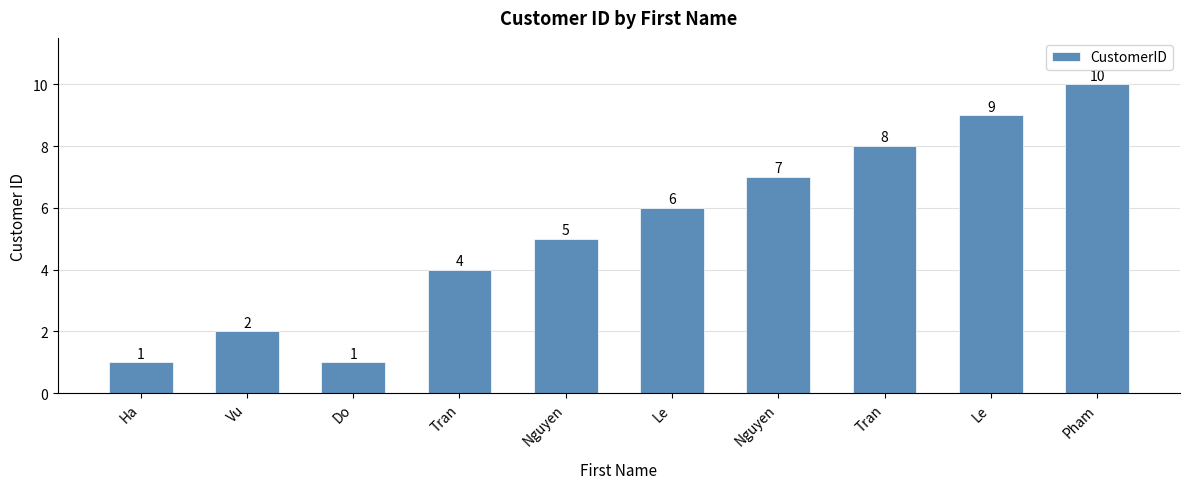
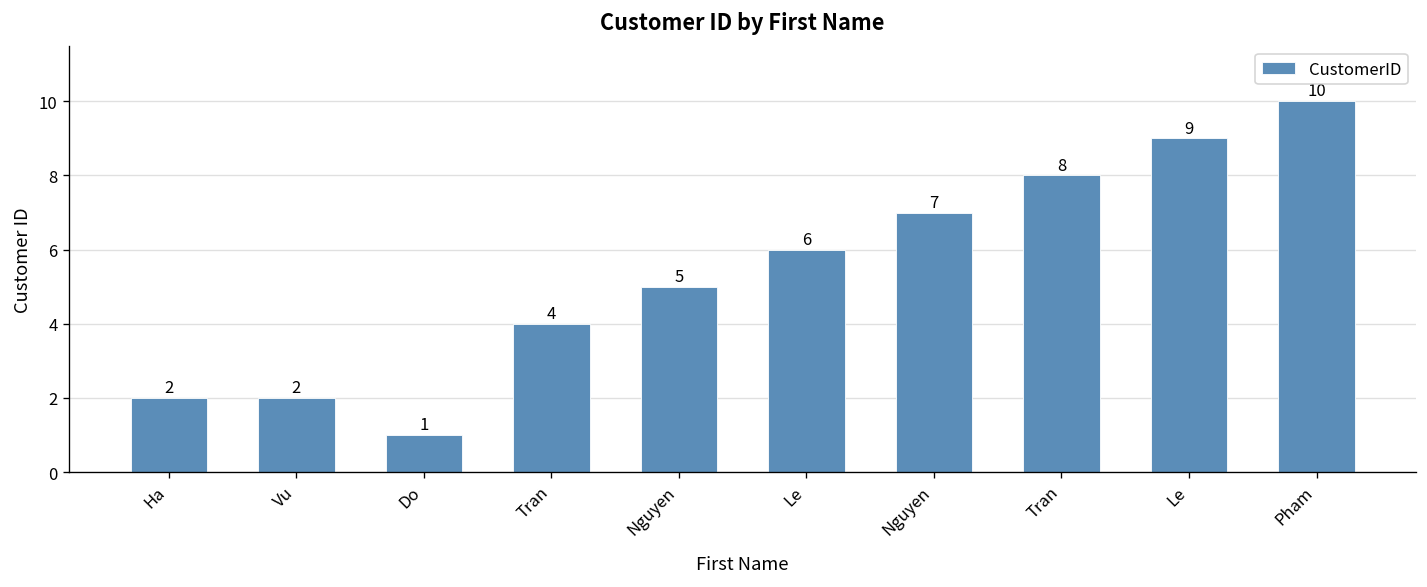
Ha: 1 -> 2
